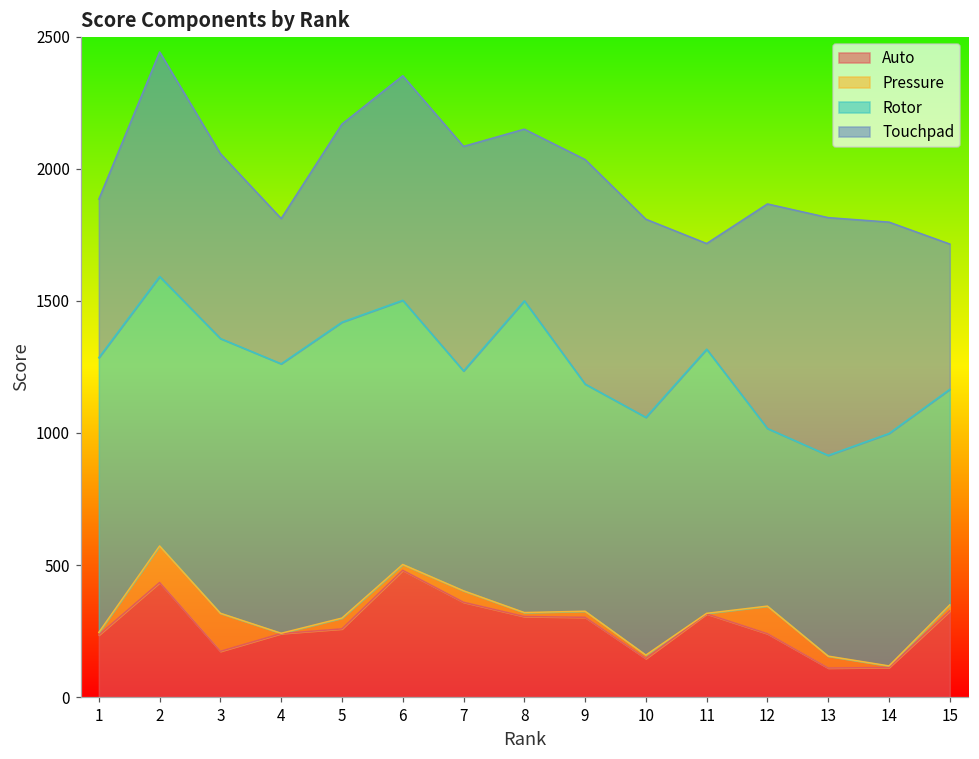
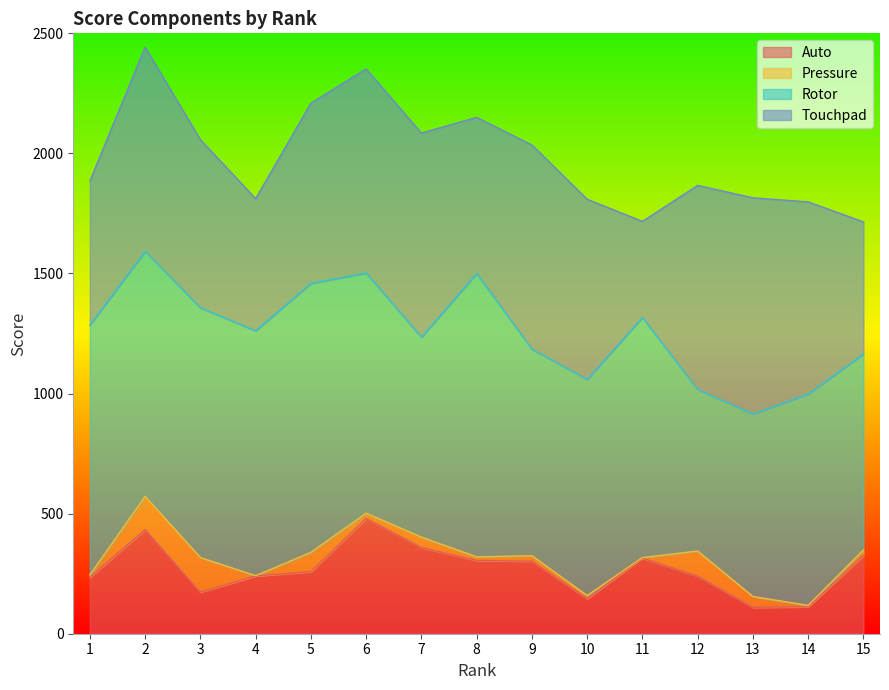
Pressure, 5: 40 -> 80
